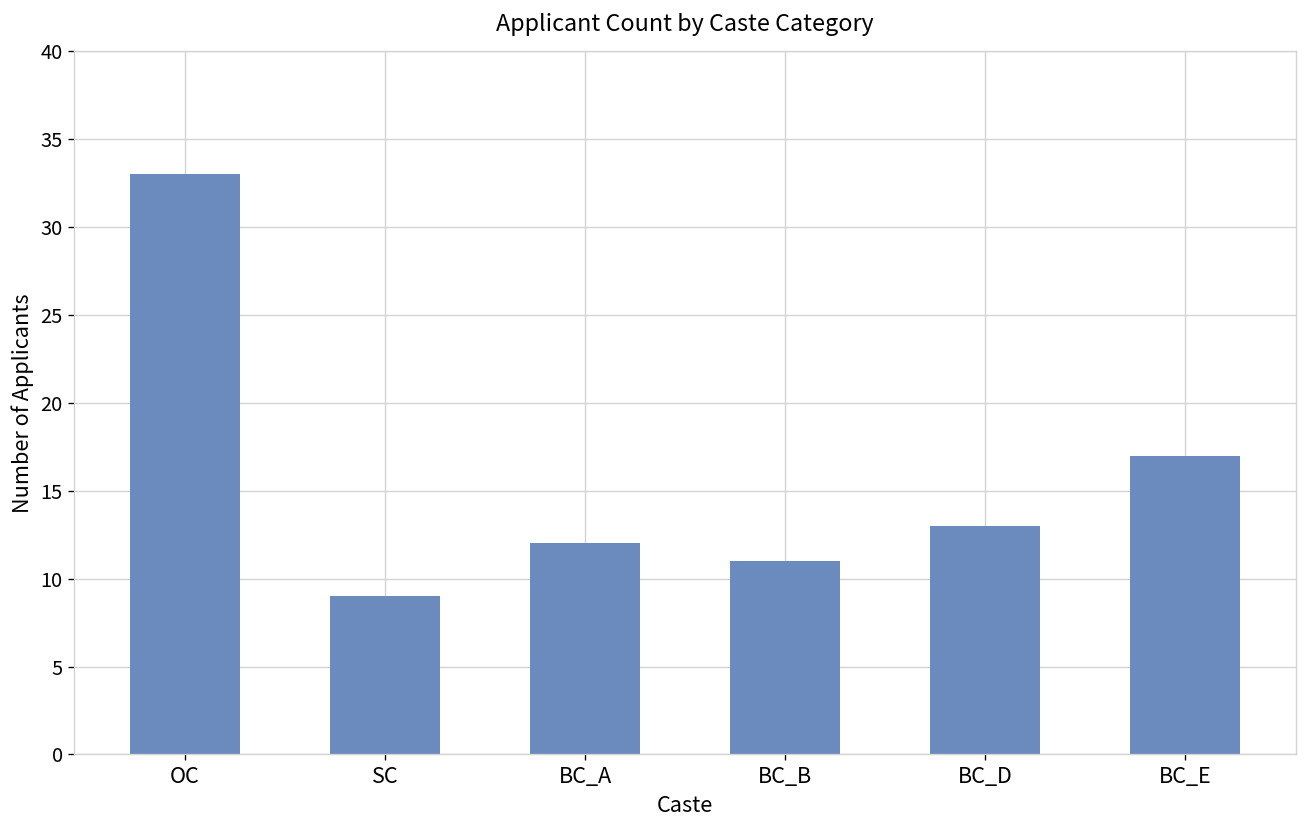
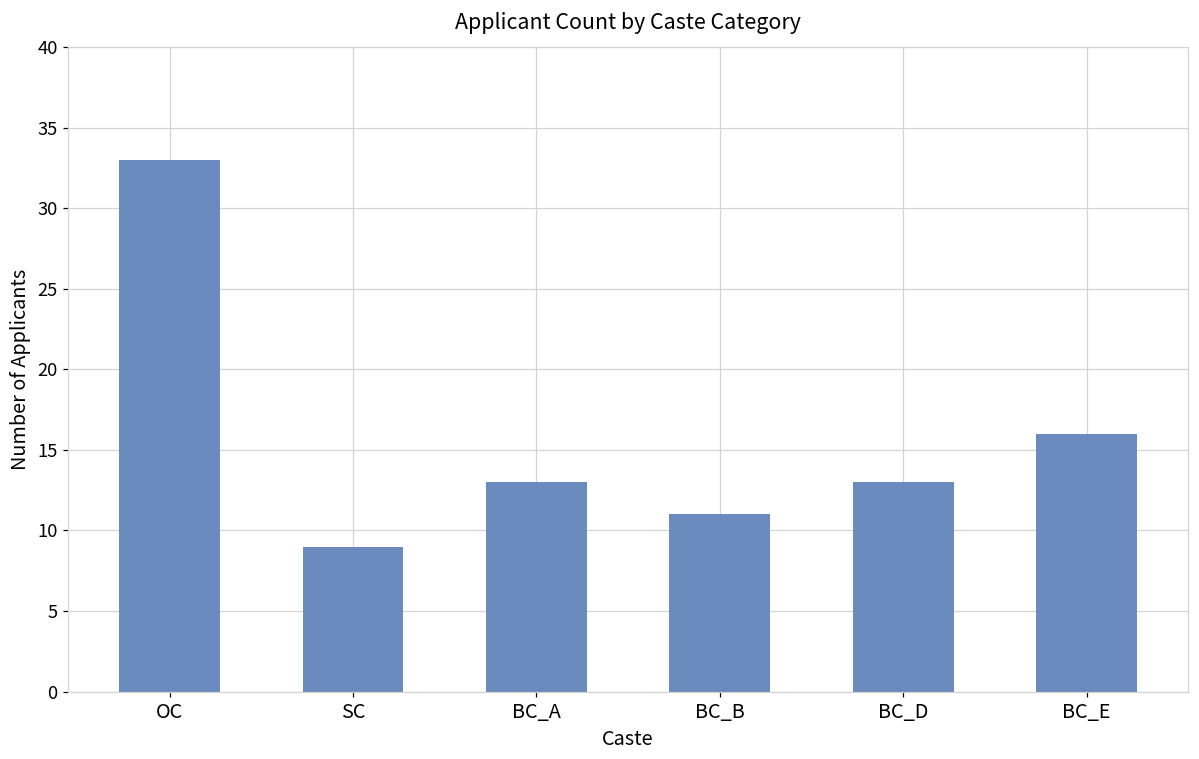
BC_A: 12 -> 13
BC_E: 17 -> 16
